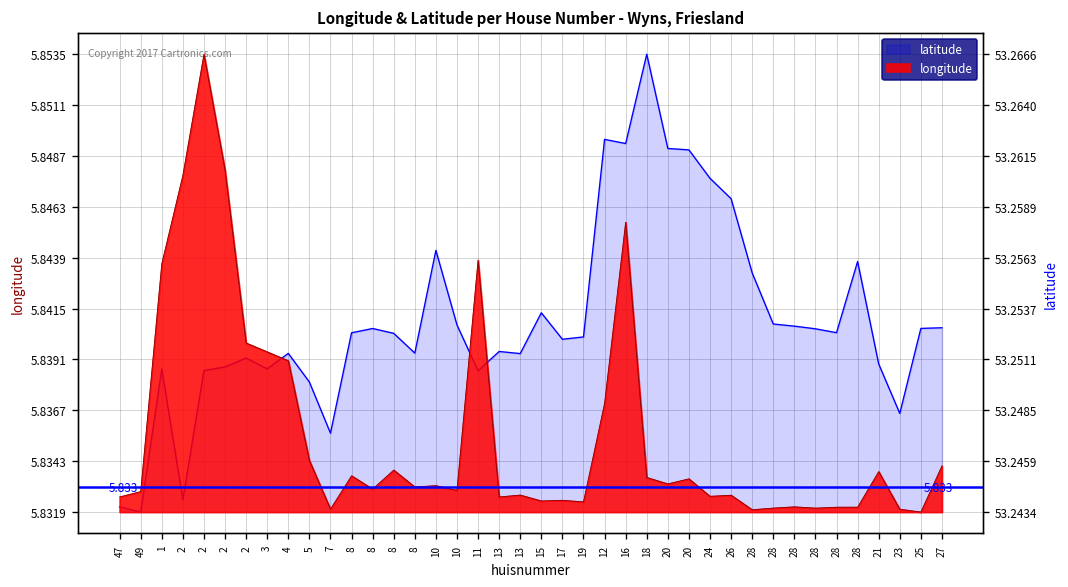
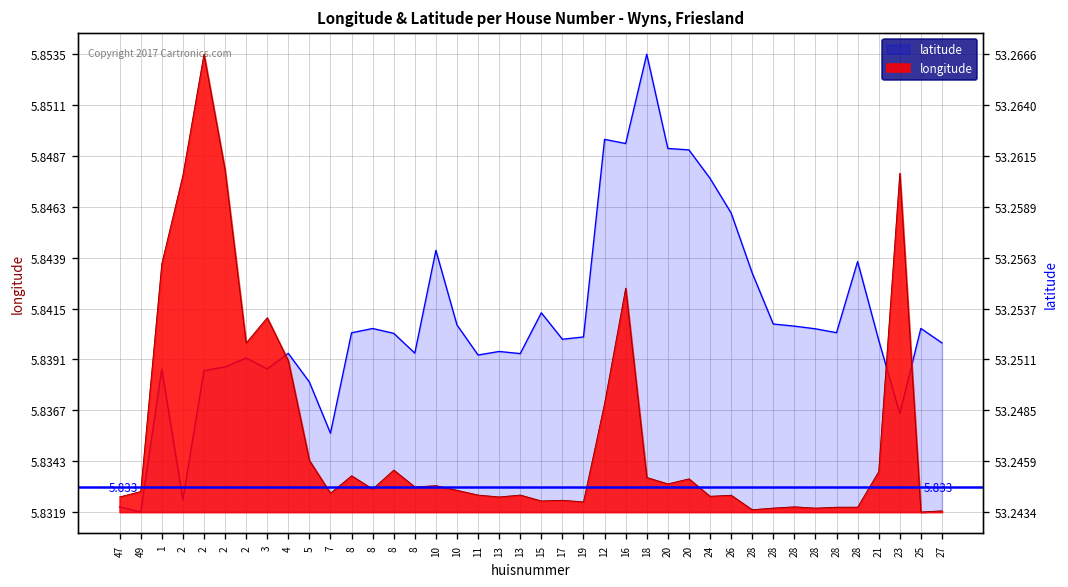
longitude, 3: 5.8394 -> 5.8411
longitude, 7: 5.8320 -> 5.8328
latitude, 11: 5.8385 -> 5.8393
longitude, 11: 5.8438 -> 5.8327
longitude, 16: 5.8456 -> 5.8424
latitude, 26: 5.8467 -> 5.8460
latitude, 21: 5.8389 -> 5.8400
longitude, 23: 5.8320 -> 5.8479
latitude, 27: 5.8406 -> 5.8399
longitude, 27: 5.8341 -> 5.8319
